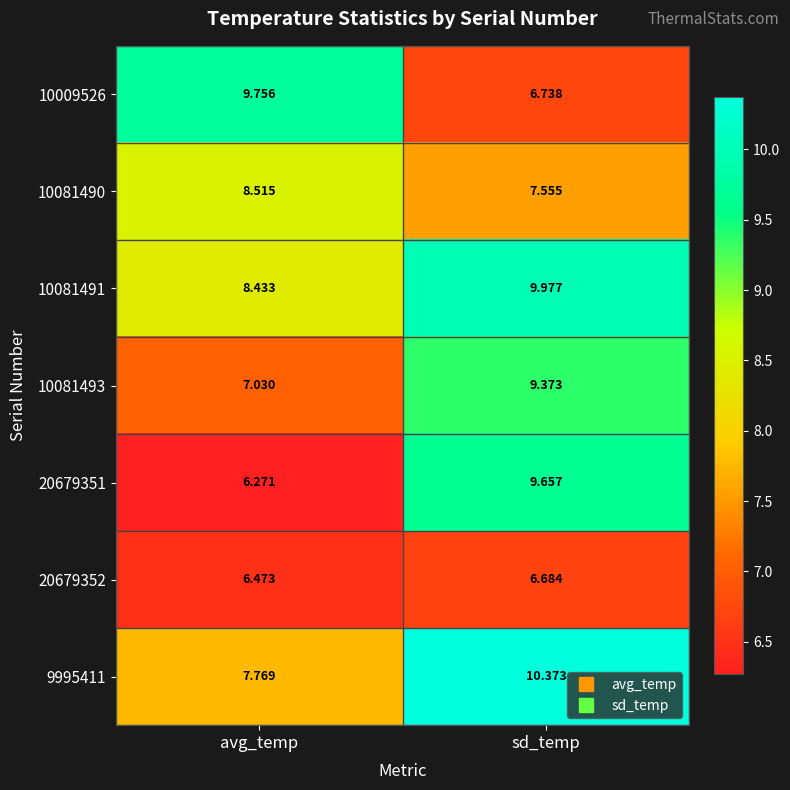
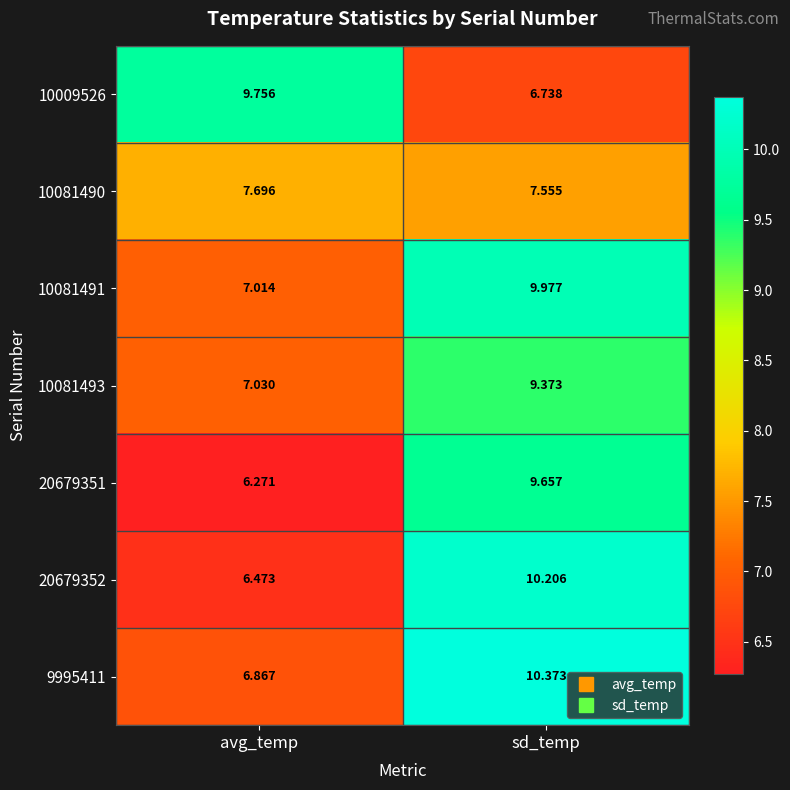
10081490, avg_temp: 8.515 -> 7.696
10081491, avg_temp: 8.433 -> 7.014
20679352, sd_temp: 6.684 -> 10.206
9995411, avg_temp: 7.769 -> 6.867
